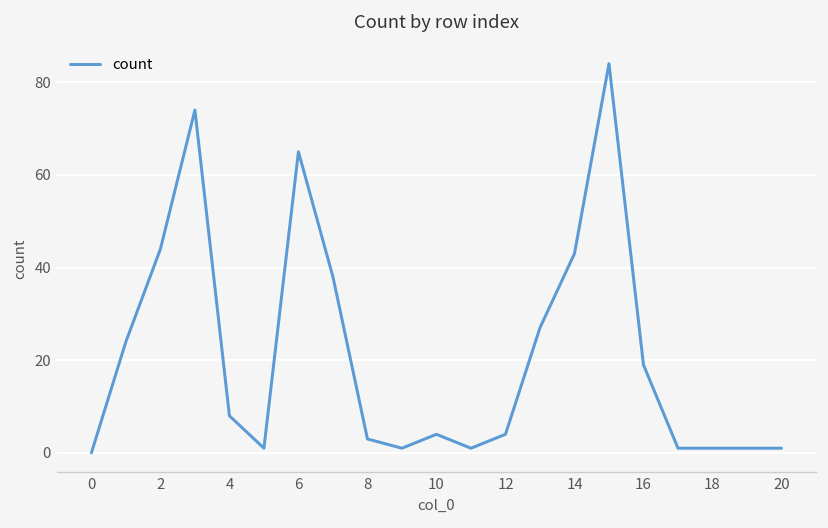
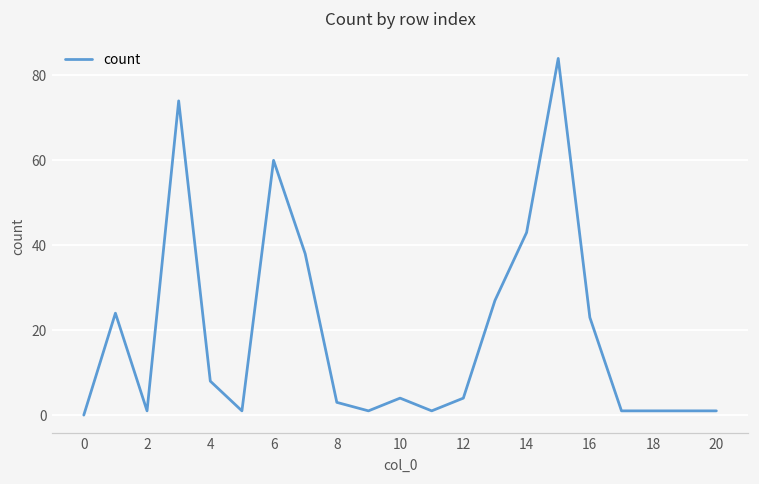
2: 44 -> 1
6: 65 -> 60
16: 19 -> 23
